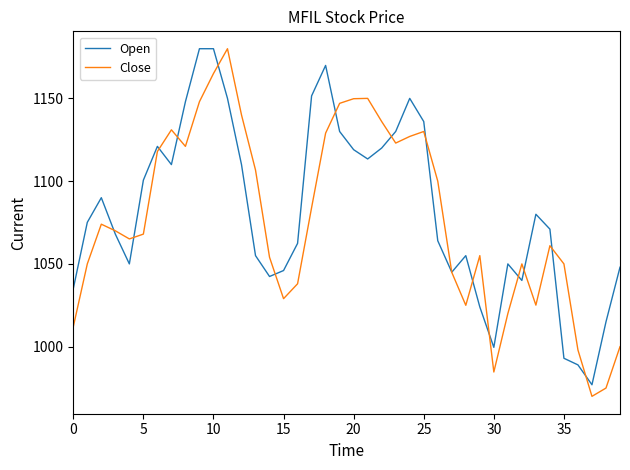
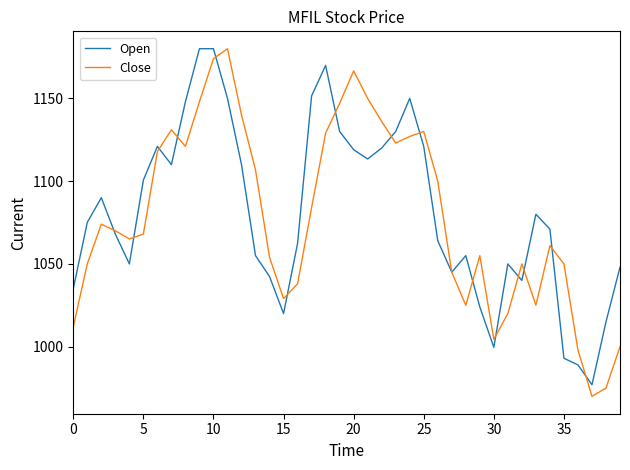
Close, 10: 1165 -> 1174
Open, 15: 1046 -> 1020
Close, 20: 1150 -> 1167
Open, 25: 1136 -> 1121
Close, 30: 985 -> 1005
